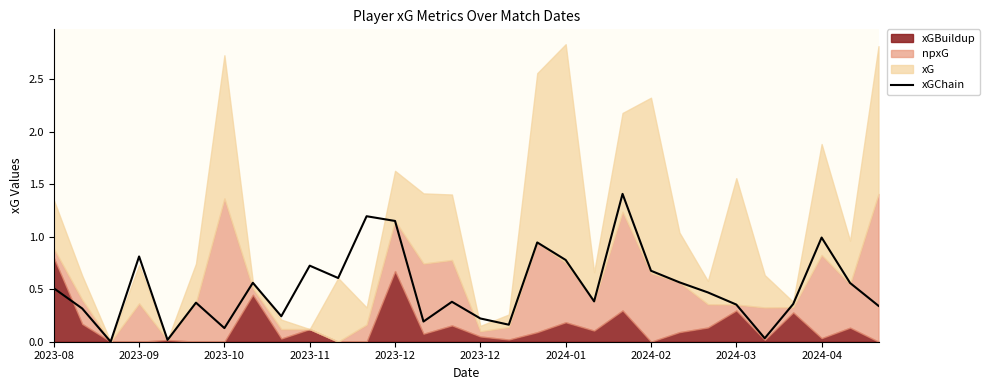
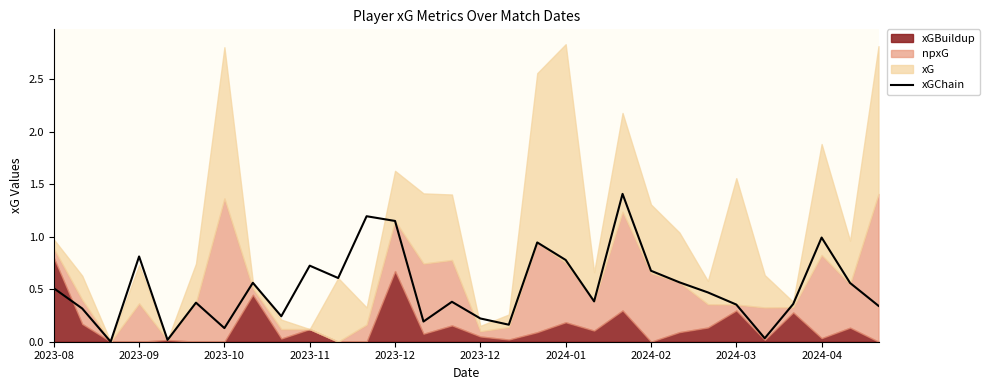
xG, 2023-08: 0.46 -> 0.09
xG, 2023-10: 1.37 -> 1.44
xG, 2024-02: 1.67 -> 0.65
